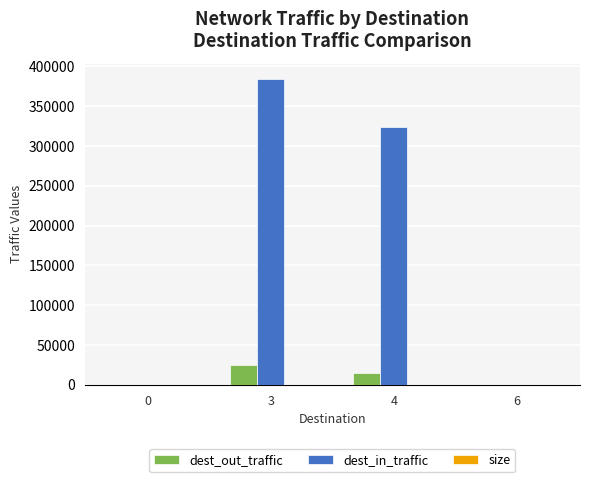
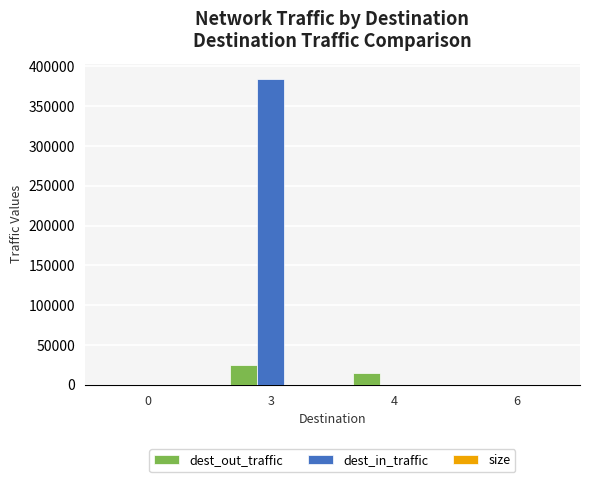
dest_in_traffic, 4: 320000 -> 0
